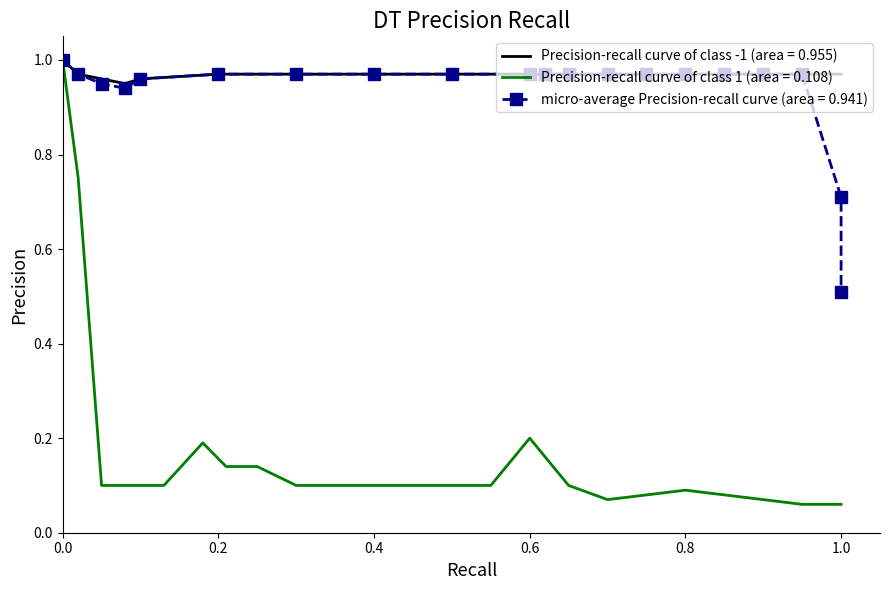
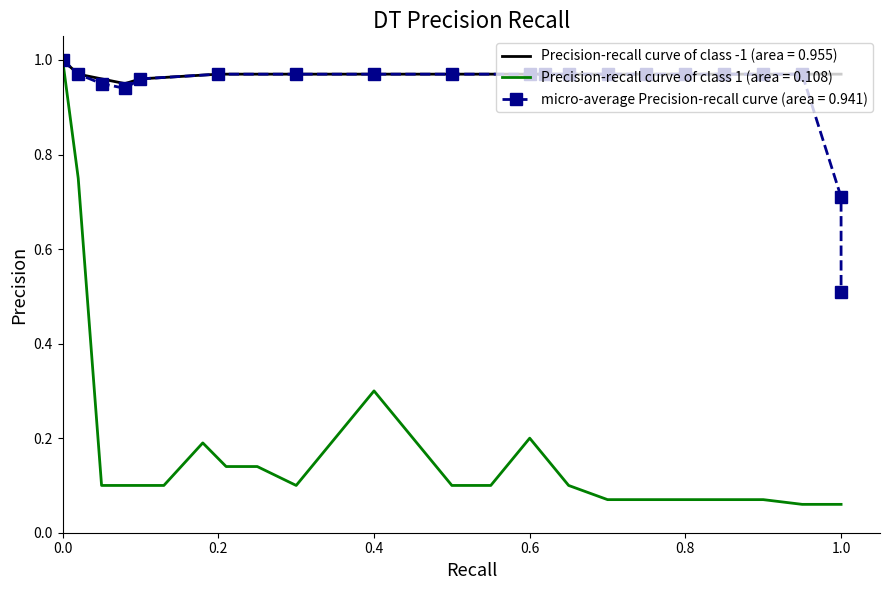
Precision-recall curve of class 1 (area = 0.108), 0.4: 0.1 -> 0.3
Precision-recall curve of class 1 (area = 0.108), 0.8: 0.09 -> 0.07
